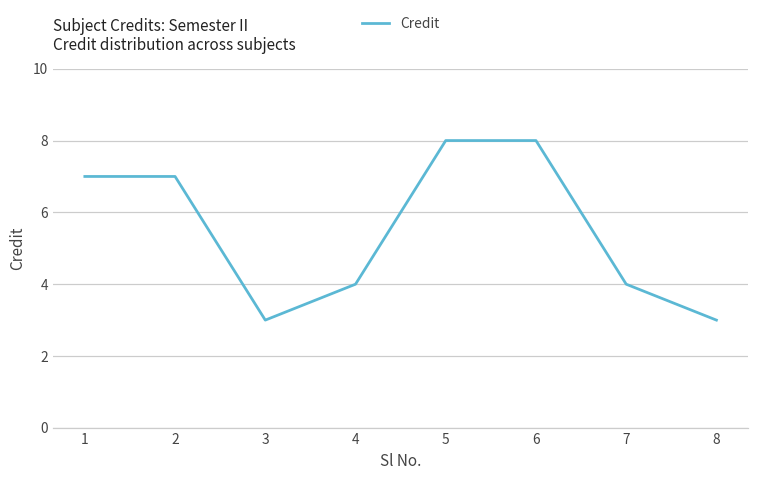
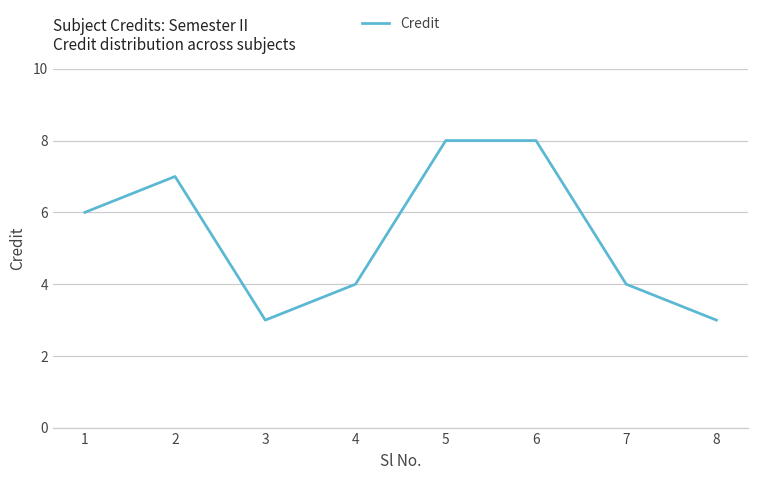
1: 7 -> 6
